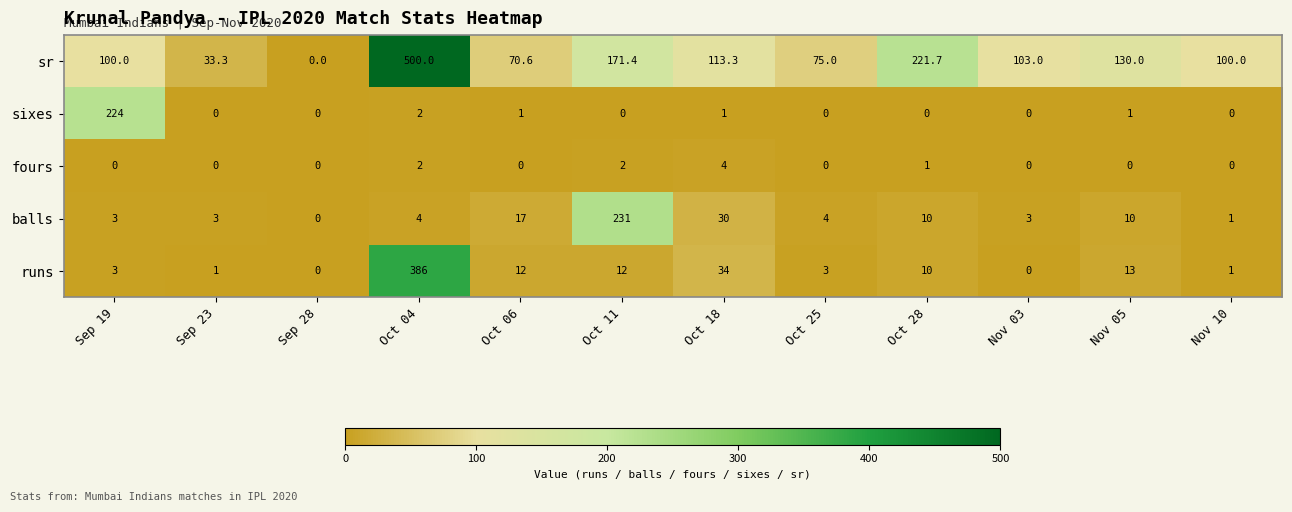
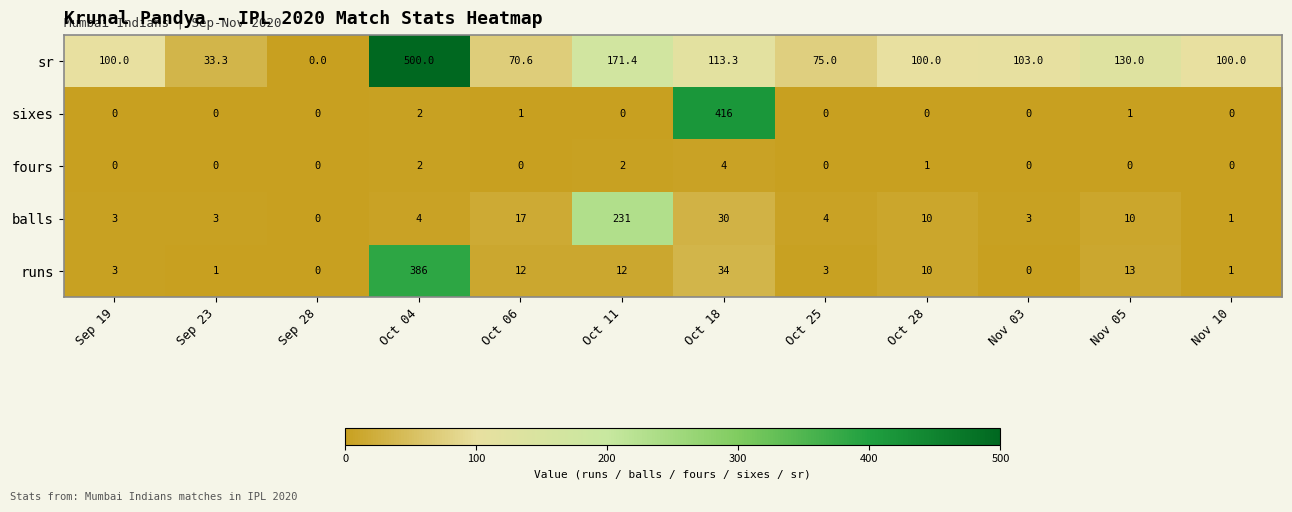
sr, Oct 28: 221.7 -> 100.0
sixes, Sep 19: 224 -> 0
sixes, Oct 18: 1 -> 416
